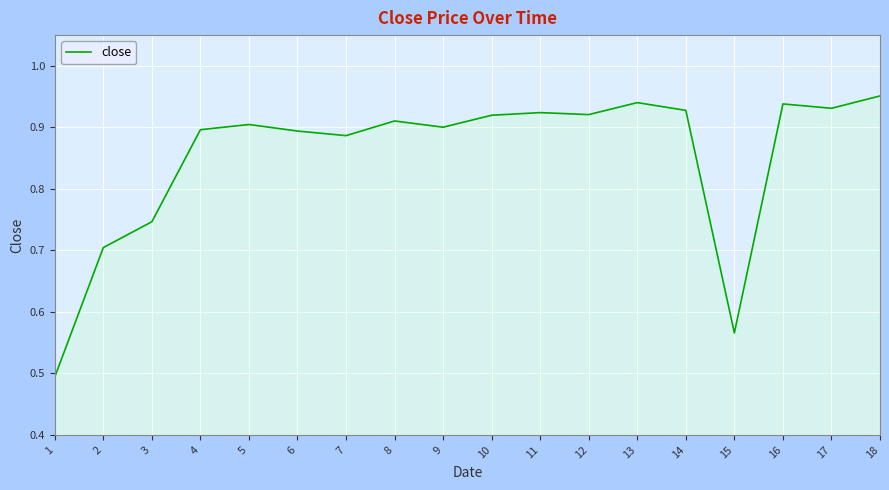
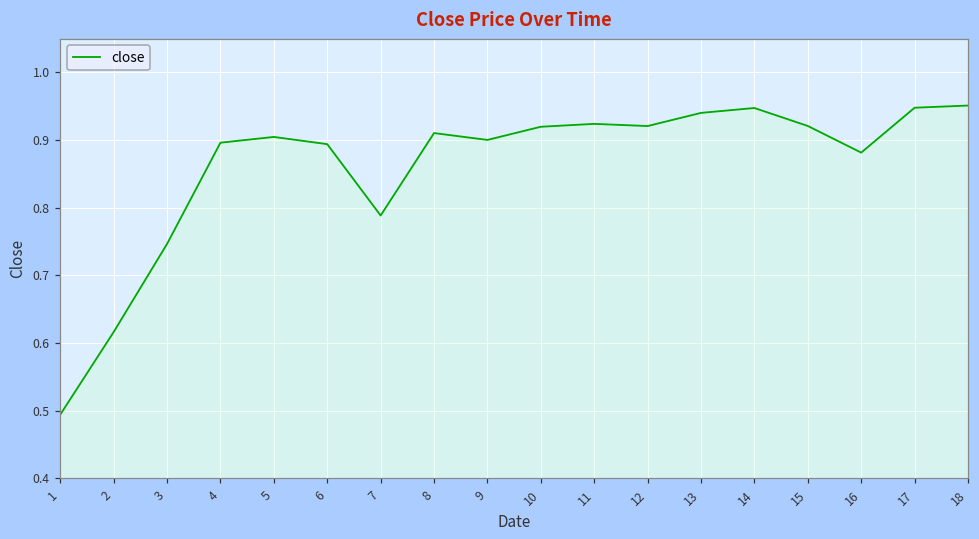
2: 0.70 -> 0.62
7: 0.89 -> 0.79
14: 0.93 -> 0.95
15: 0.57 -> 0.92
16: 0.94 -> 0.88
17: 0.93 -> 0.95
